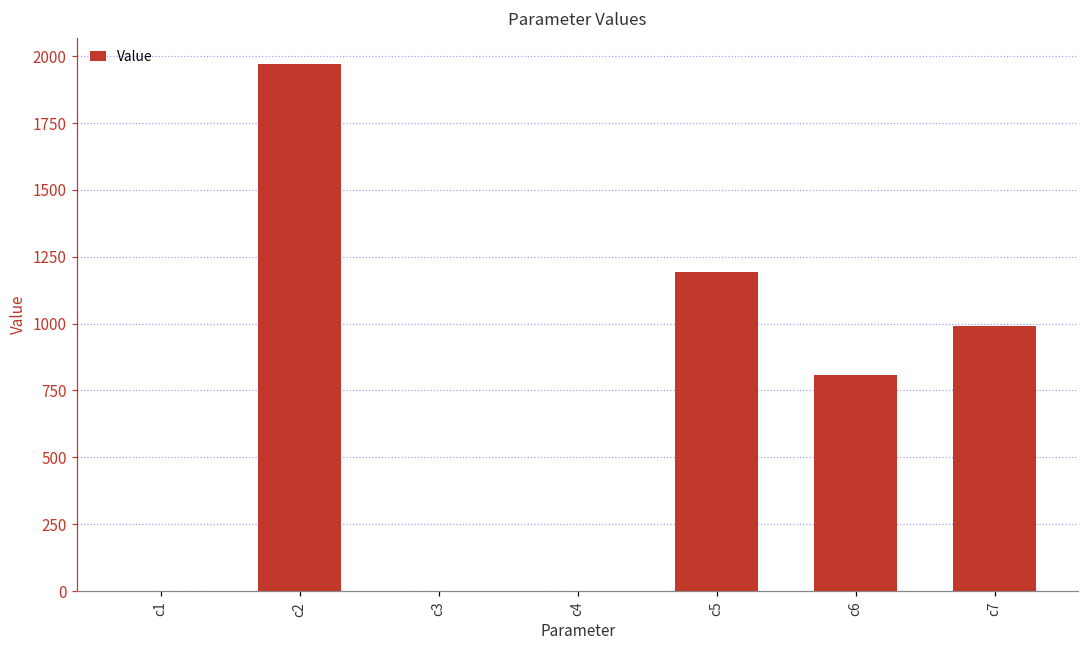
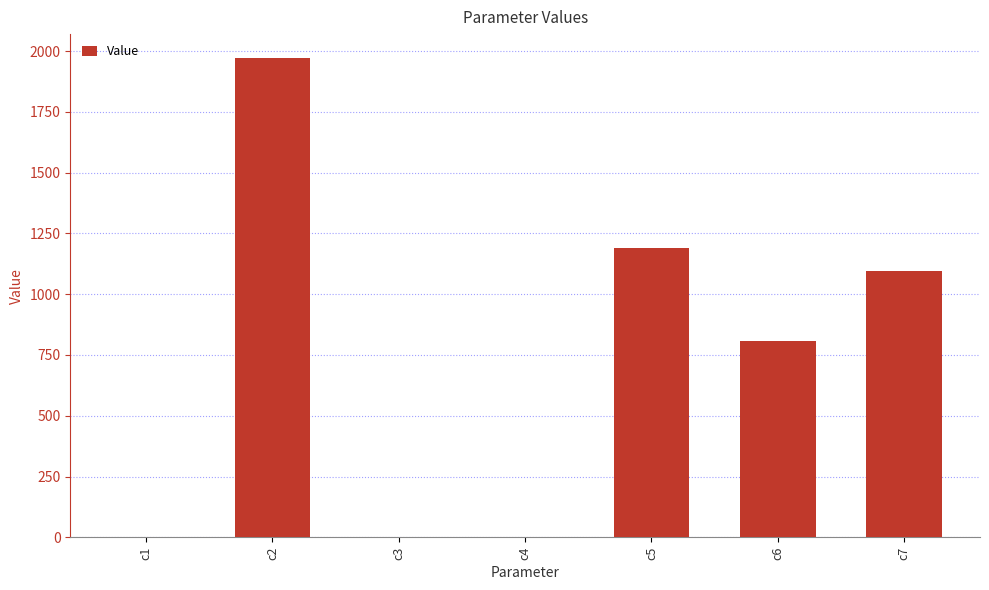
c7: 990 -> 1090
